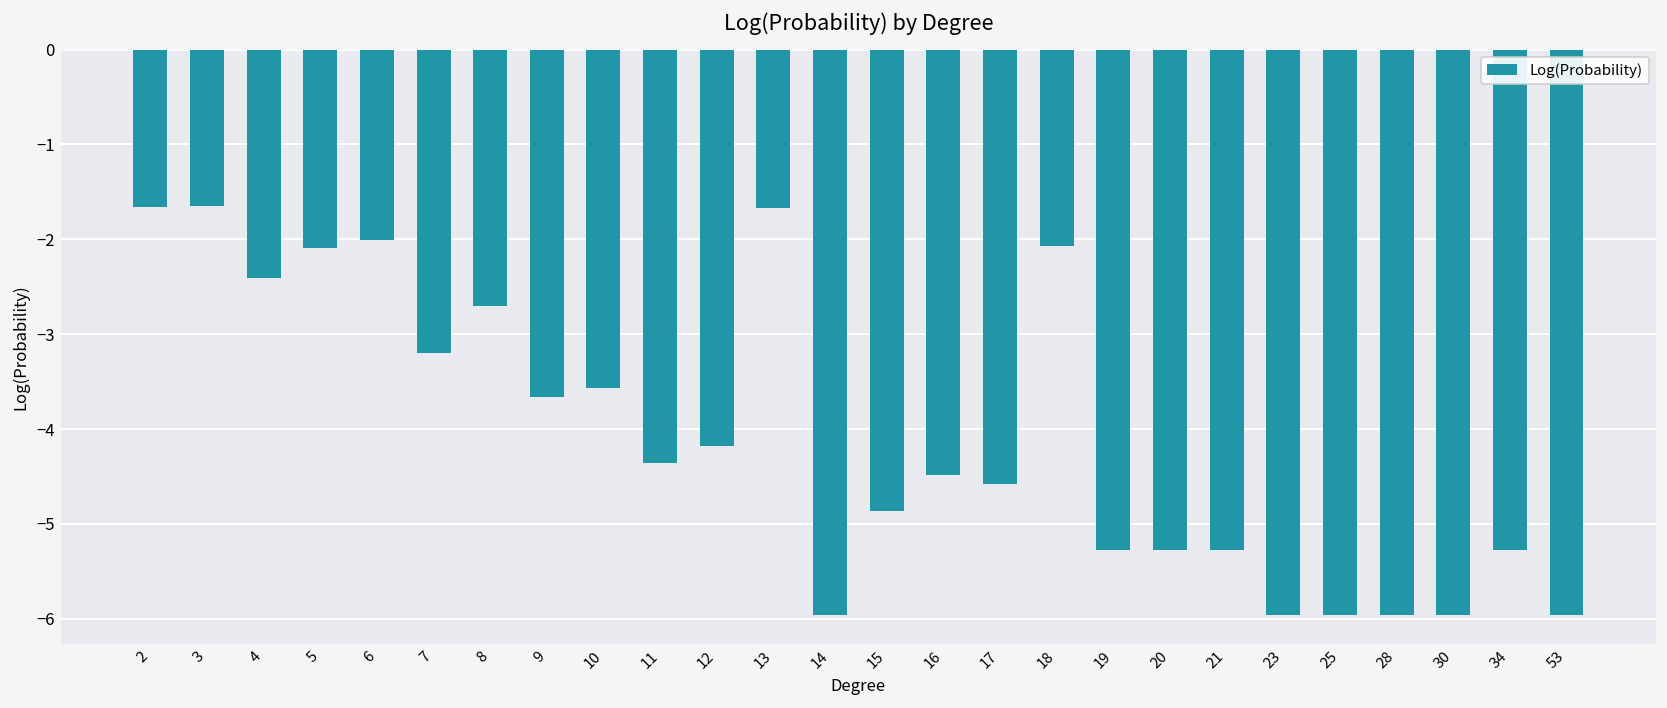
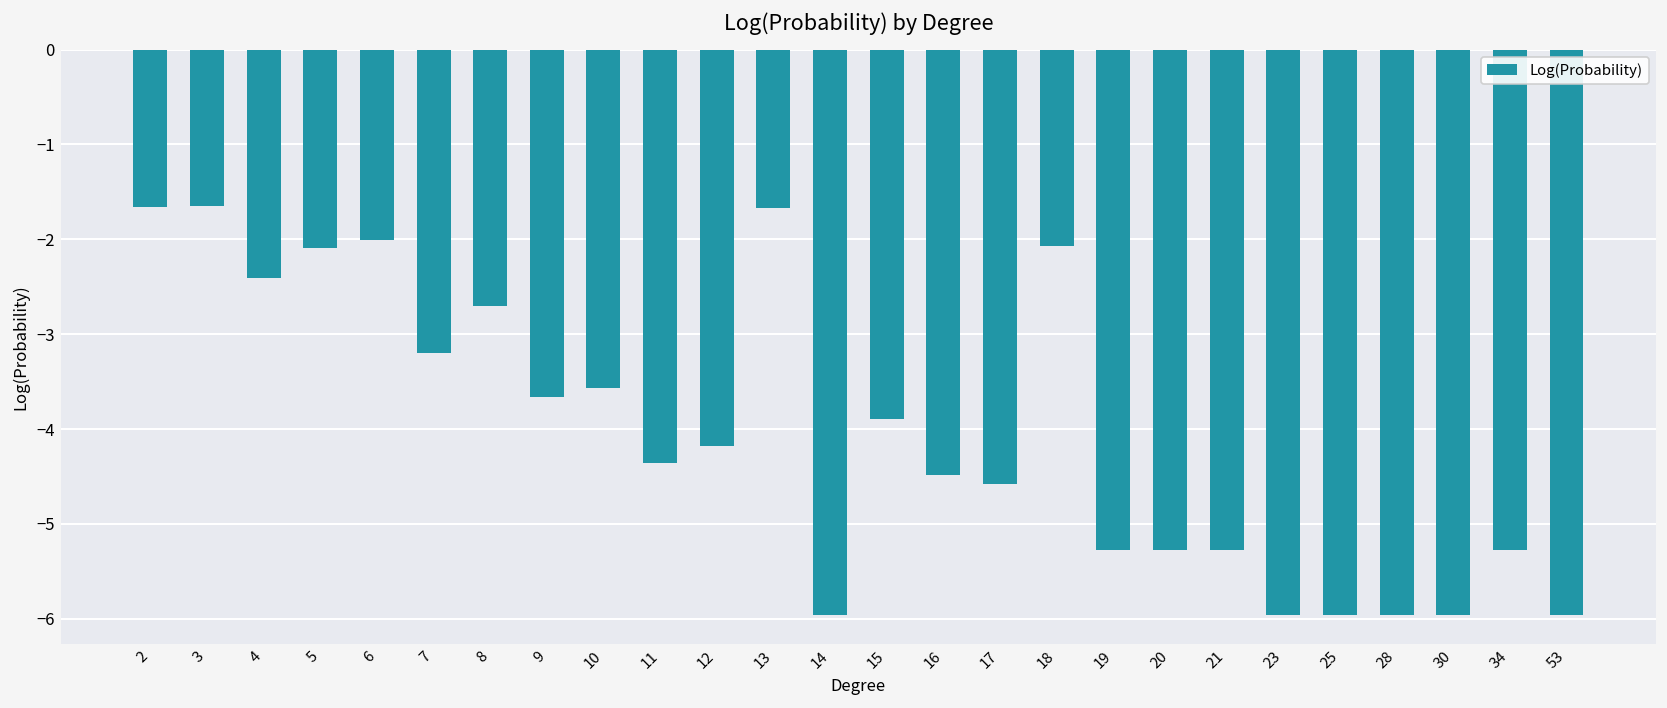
15: -4.9 -> -3.9
